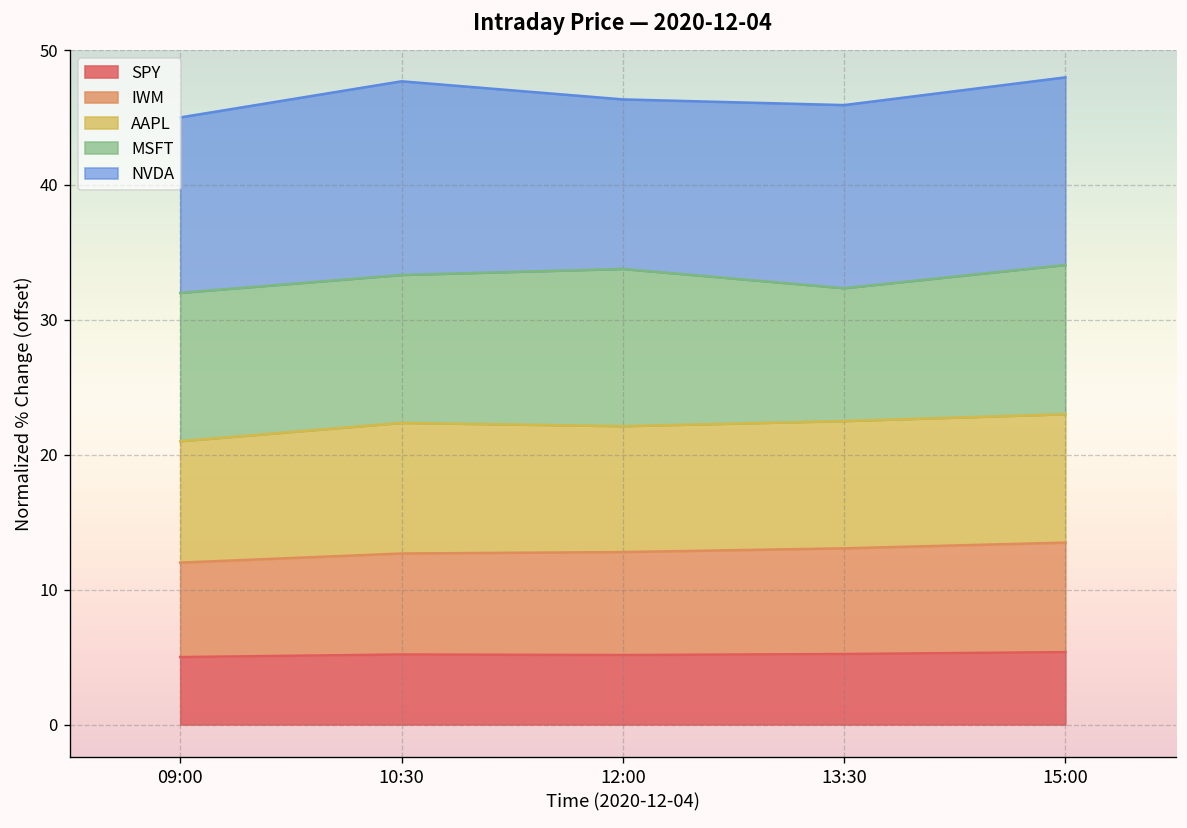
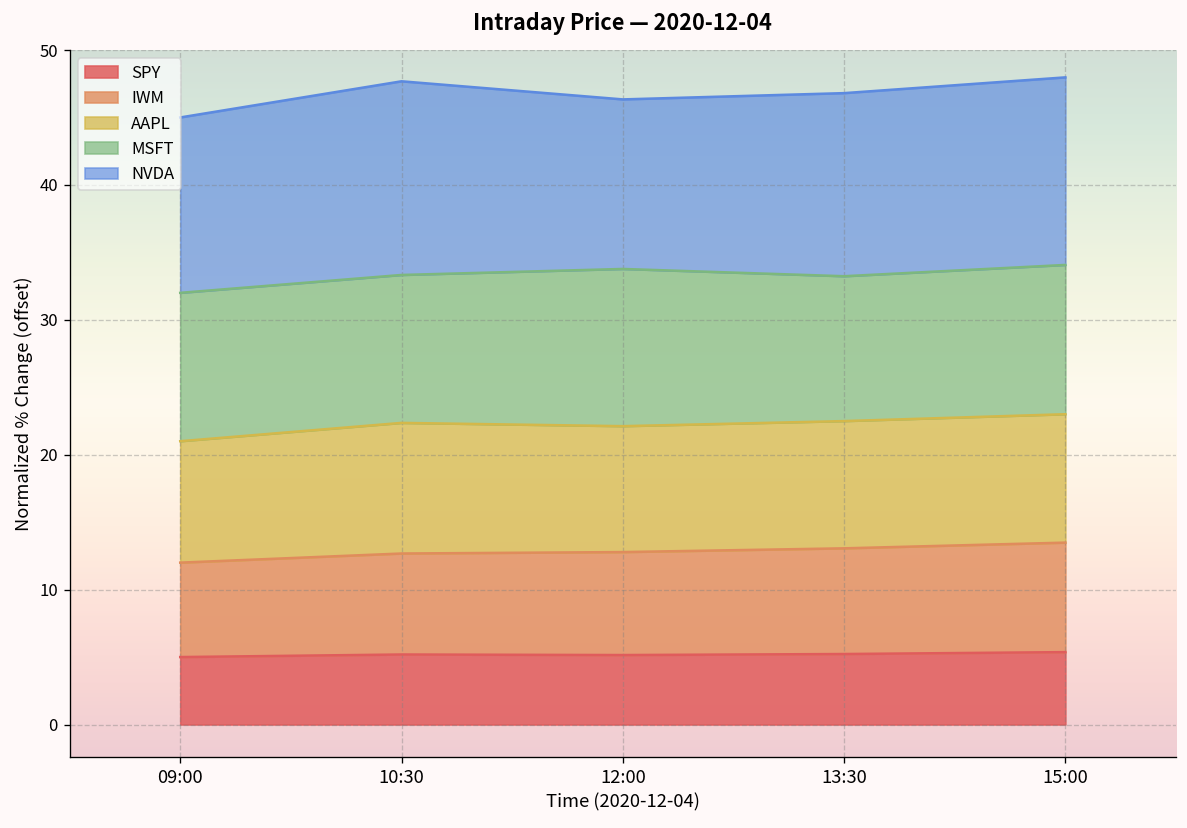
MSFT, 13:30: 9.9 -> 10.7
